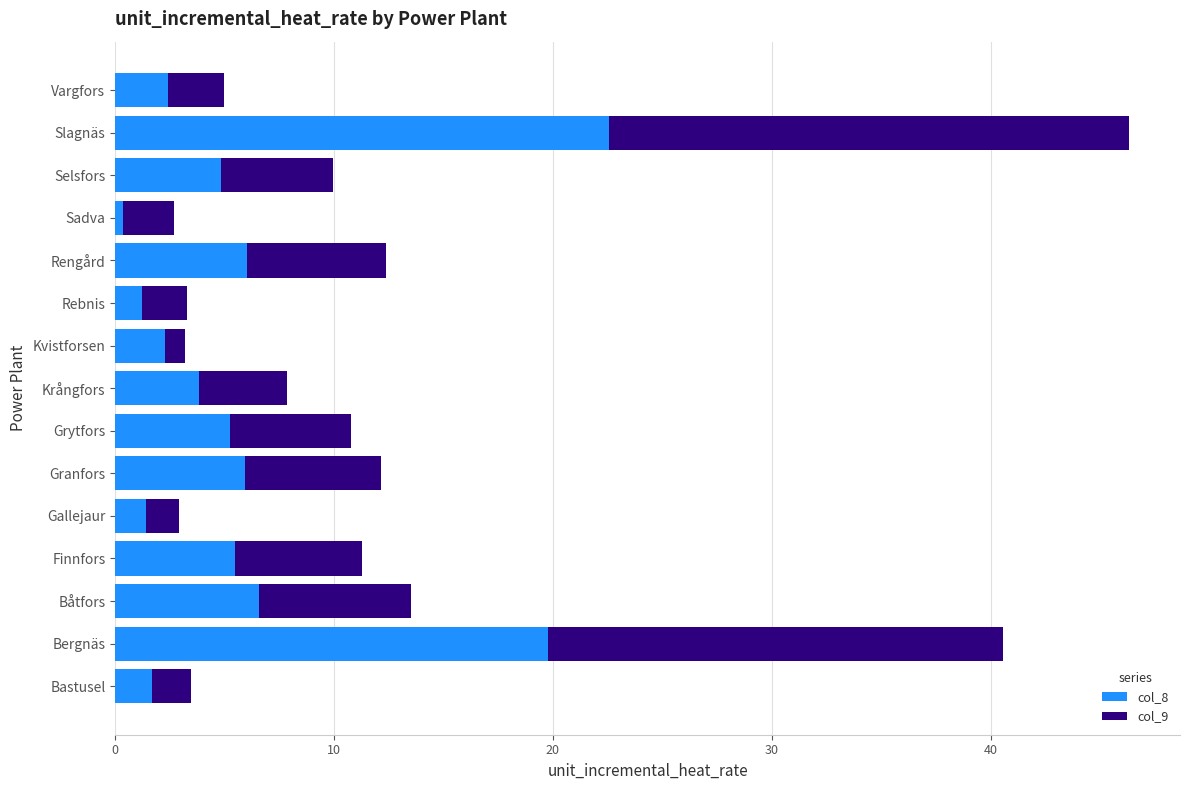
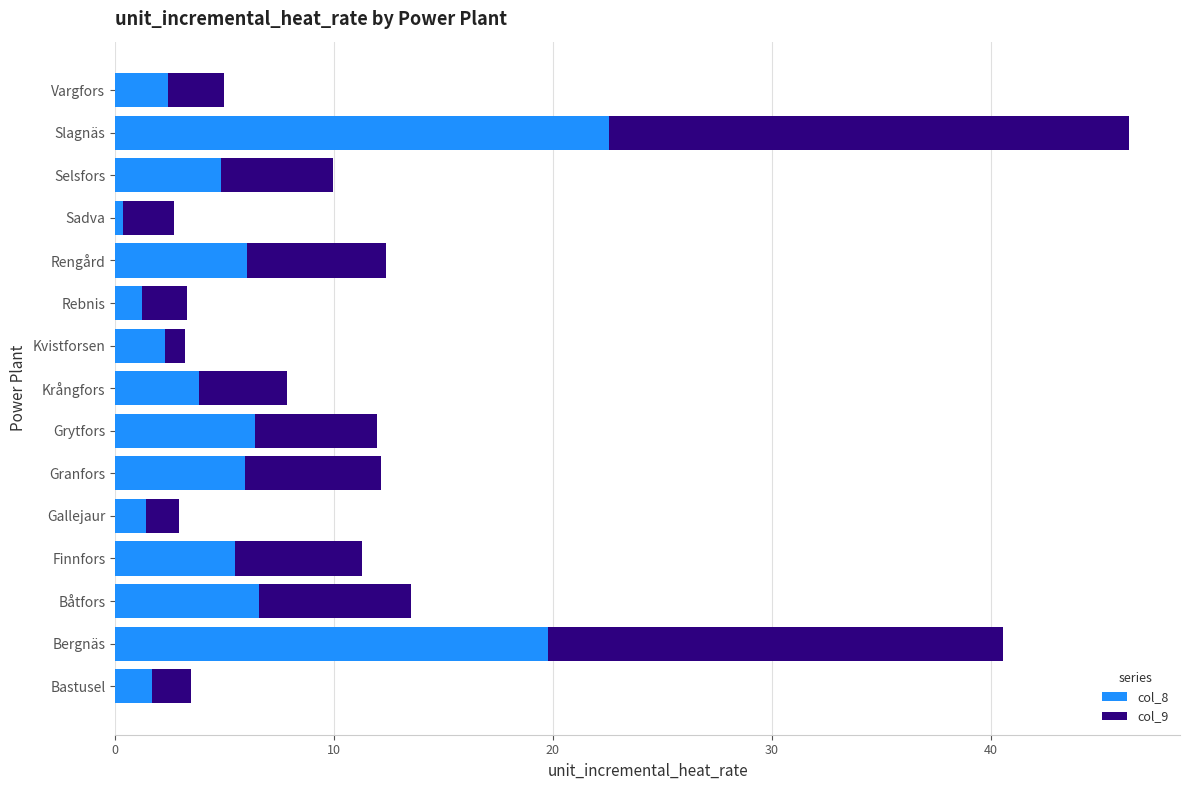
col_8, Grytfors: 5.3 -> 6.4
